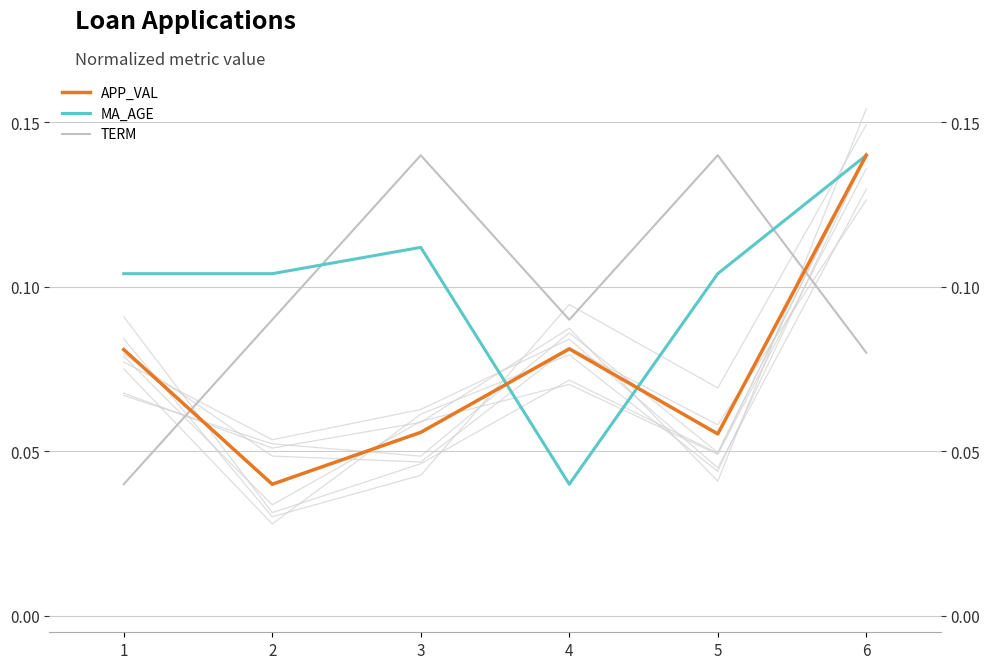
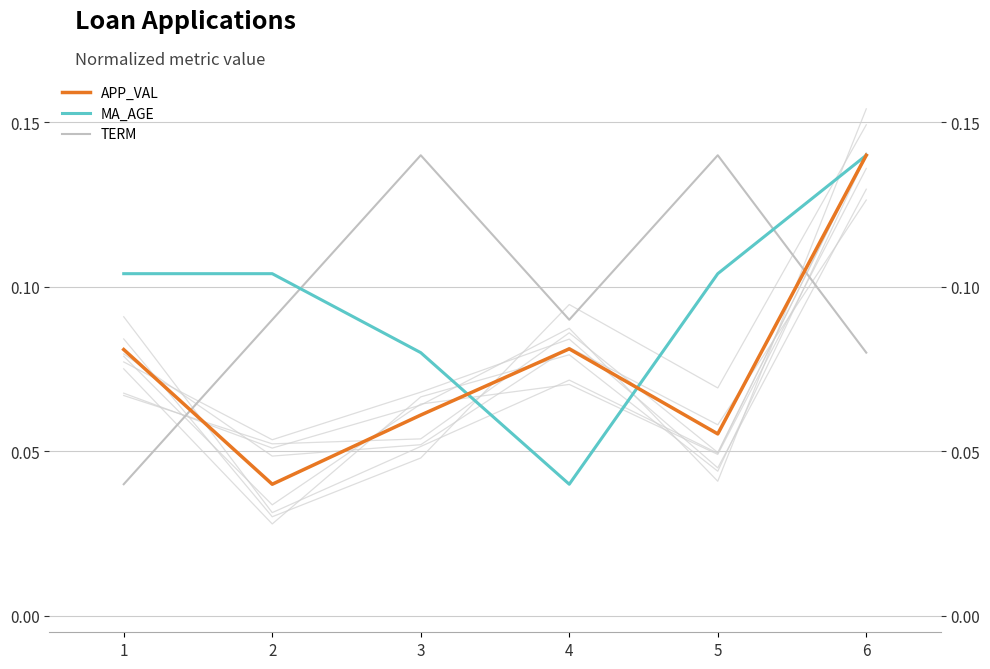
MA_AGE, 3: 0.112 -> 0.080
APP_VAL, 3: 0.056 -> 0.061
